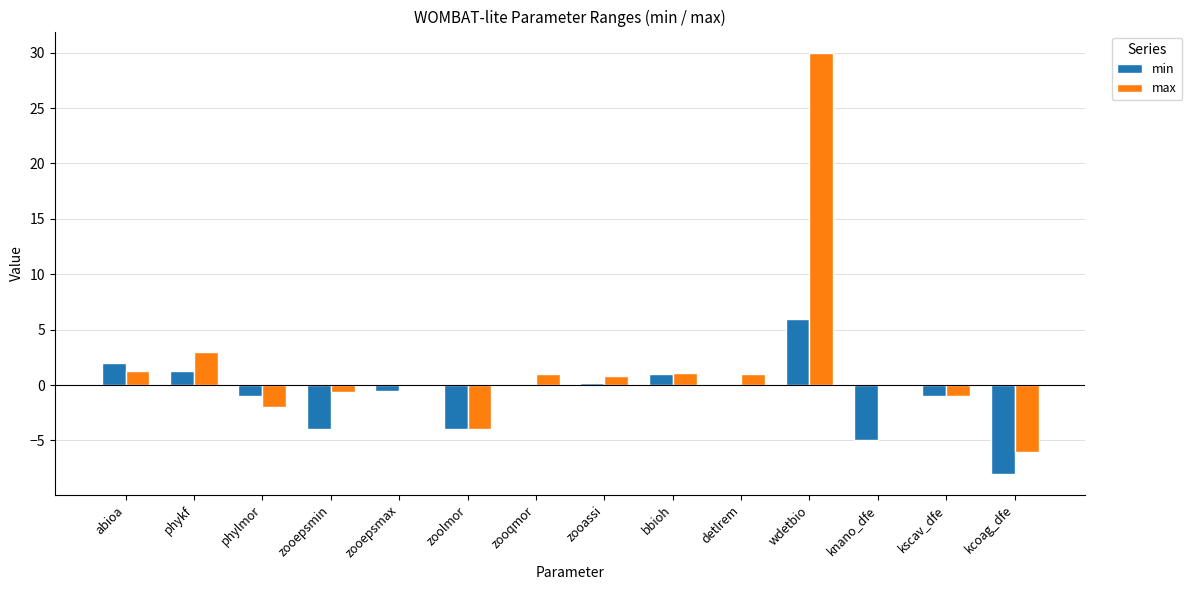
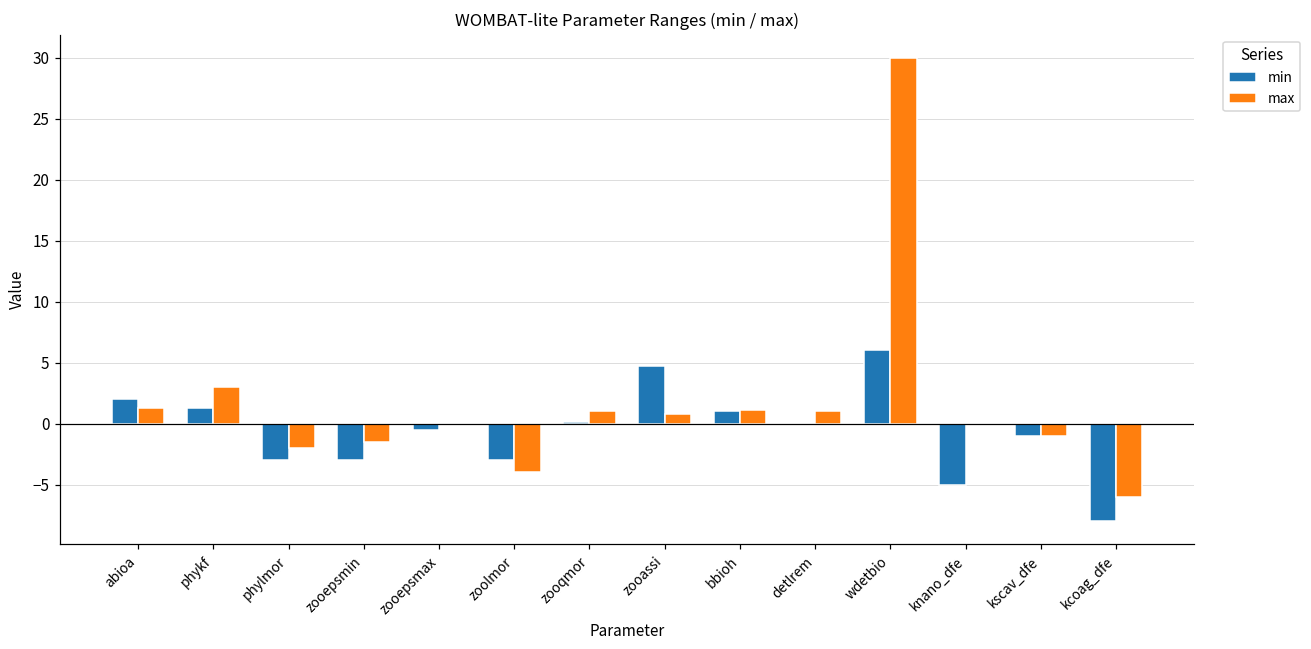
min, phylmor: -1 -> -3
min, zooepsmin: -4 -> -3
max, zooepsmin: -0.6 -> -1.5
min, zoolmor: -4 -> -3
min, zooassi: 0.2 -> 4.7
